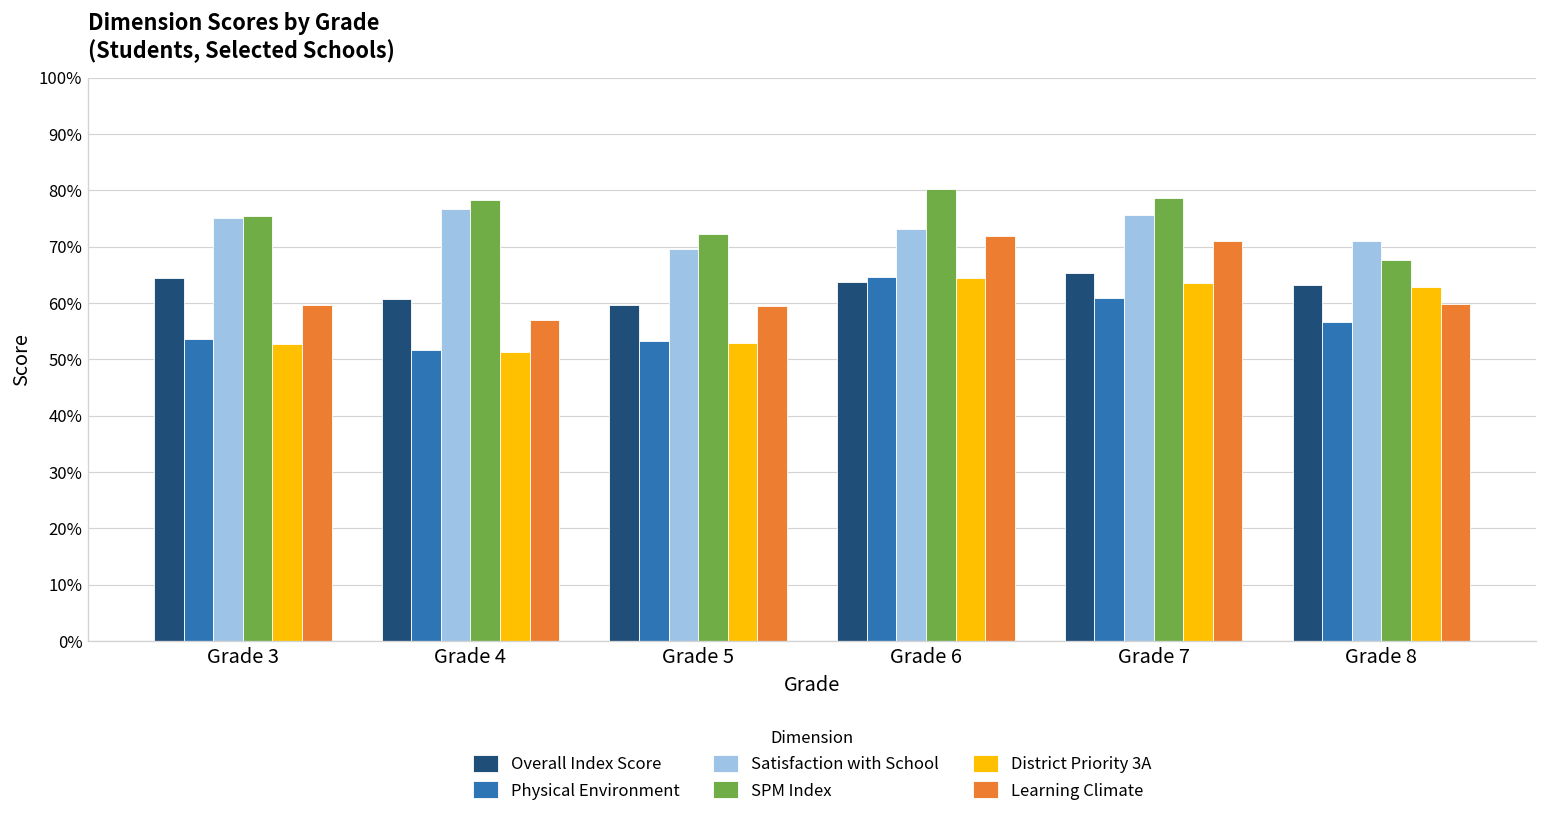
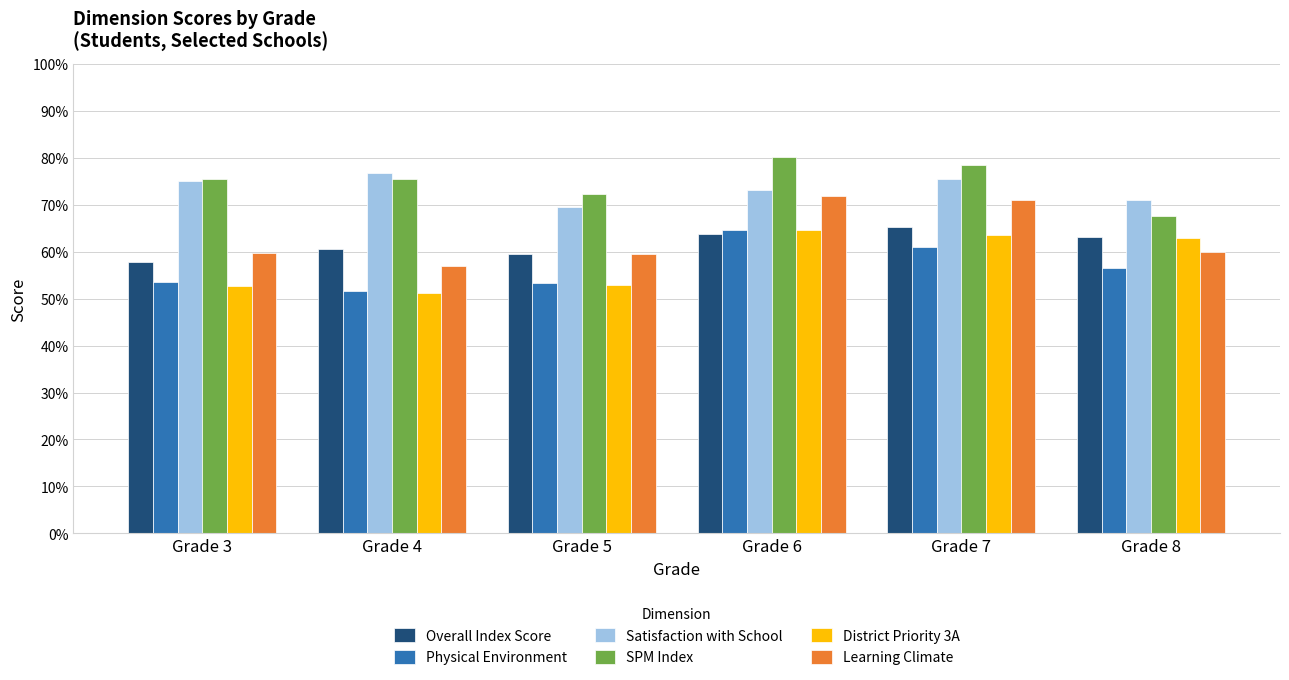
Overall Index Score, Grade 3: 65% -> 58%
SPM Index, Grade 4: 78% -> 76%
